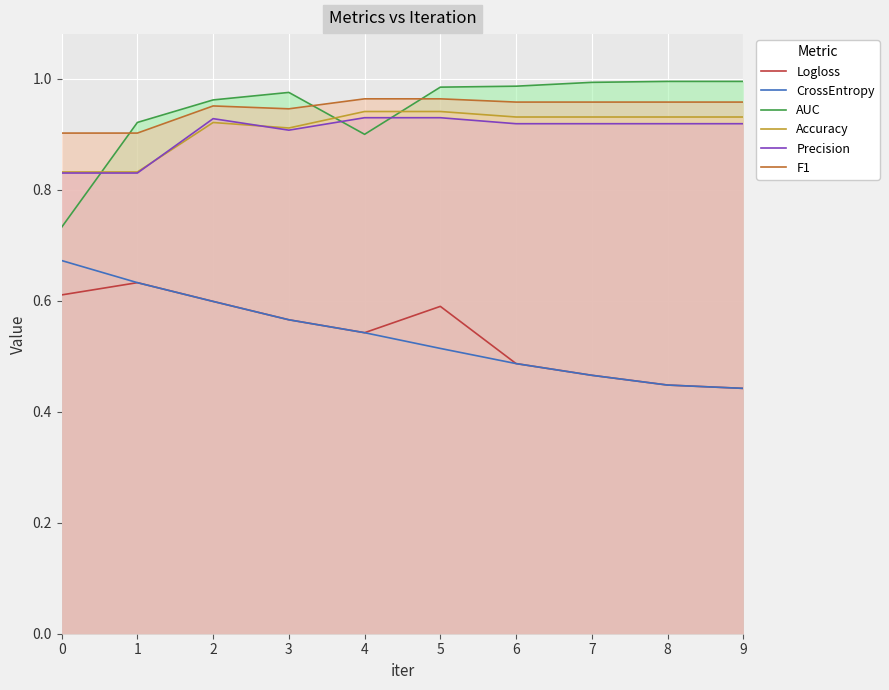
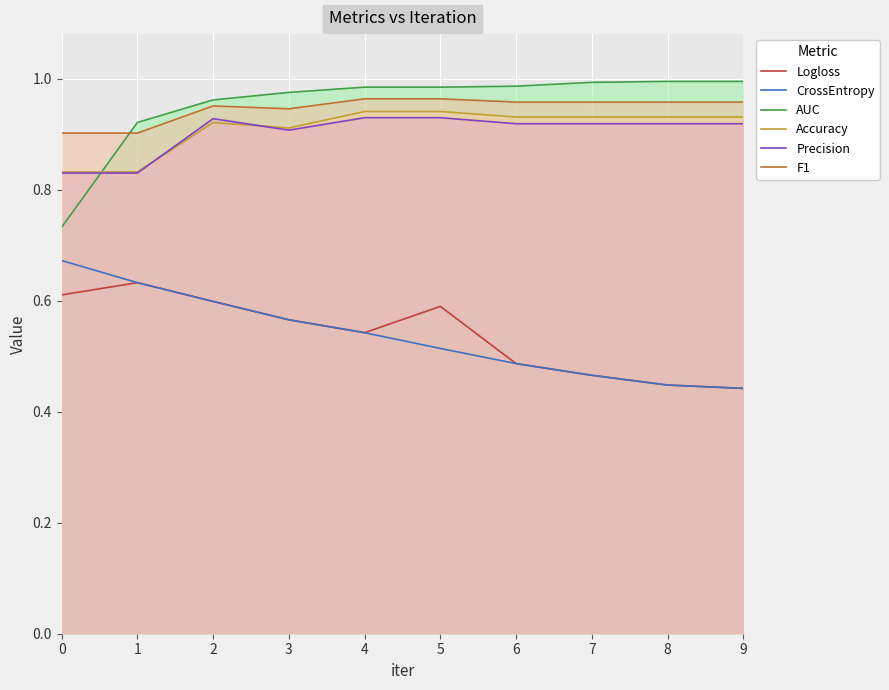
AUC, 4: 0.90 -> 0.98
